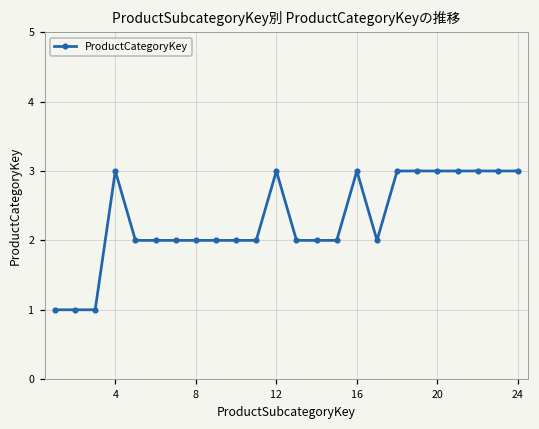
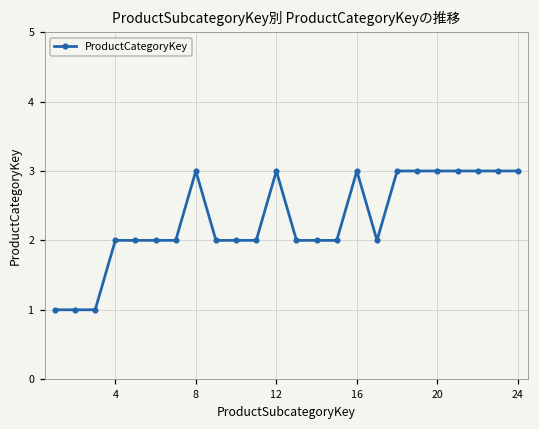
4: 3 -> 2
8: 2 -> 3
